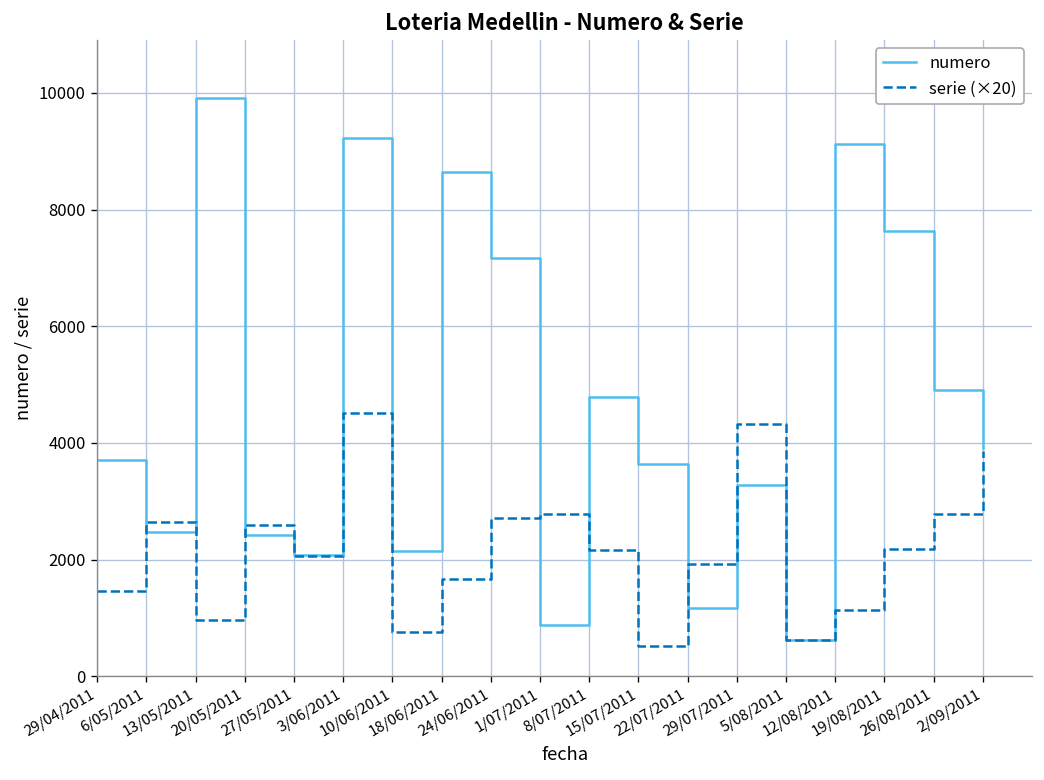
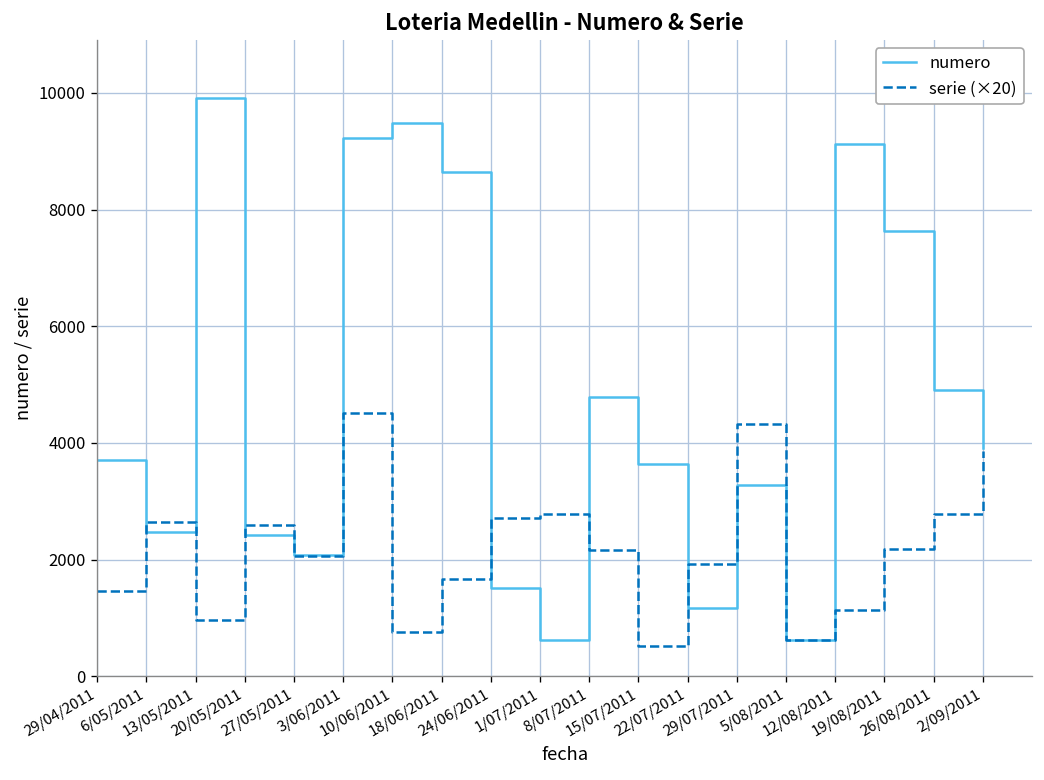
numero, 10/06/2011: 2200 -> 9500
numero, 24/06/2011: 7200 -> 1500
numero, 1/07/2011: 900 -> 600
